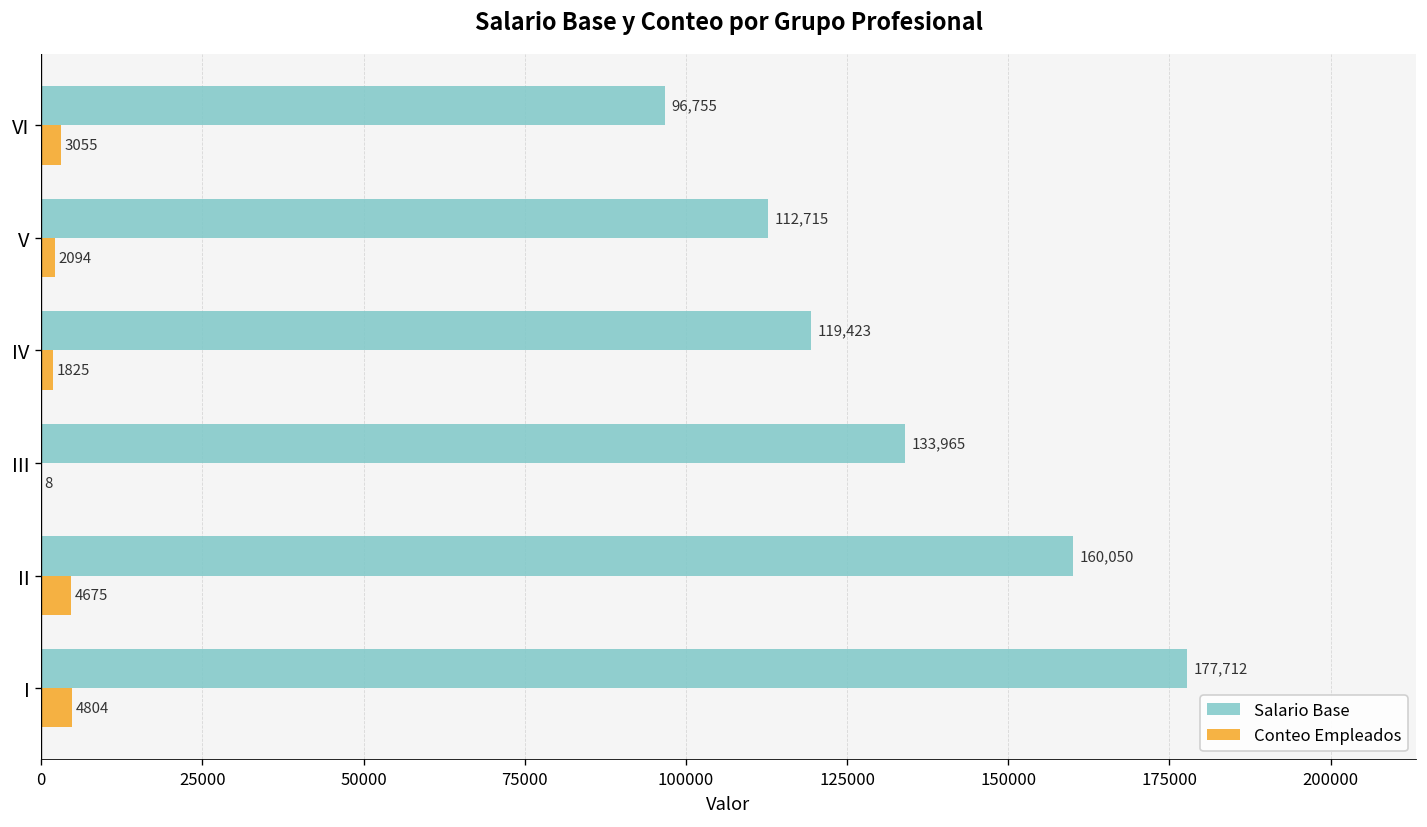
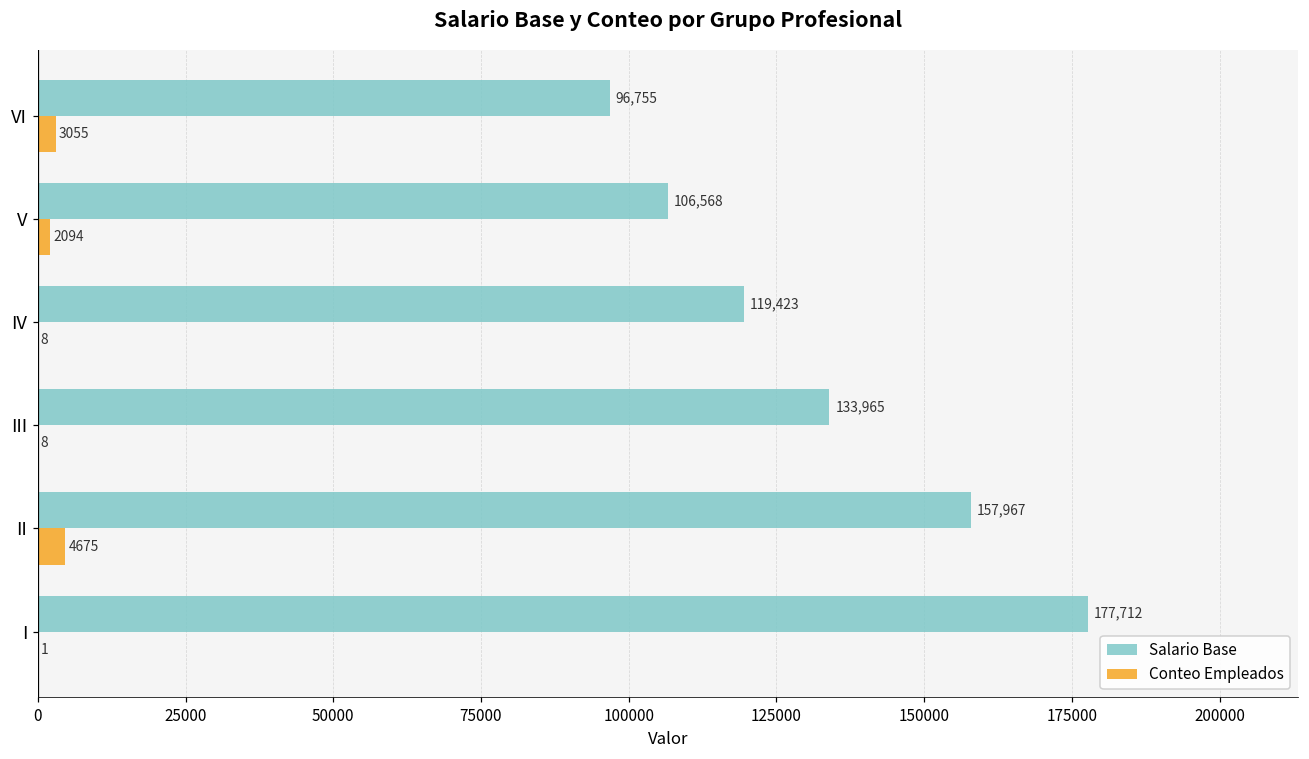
Salario Base, V: 112,715 -> 106,568
Conteo Empleados, IV: 1825 -> 8
Salario Base, II: 160,050 -> 157,967
Conteo Empleados, I: 4804 -> 1
